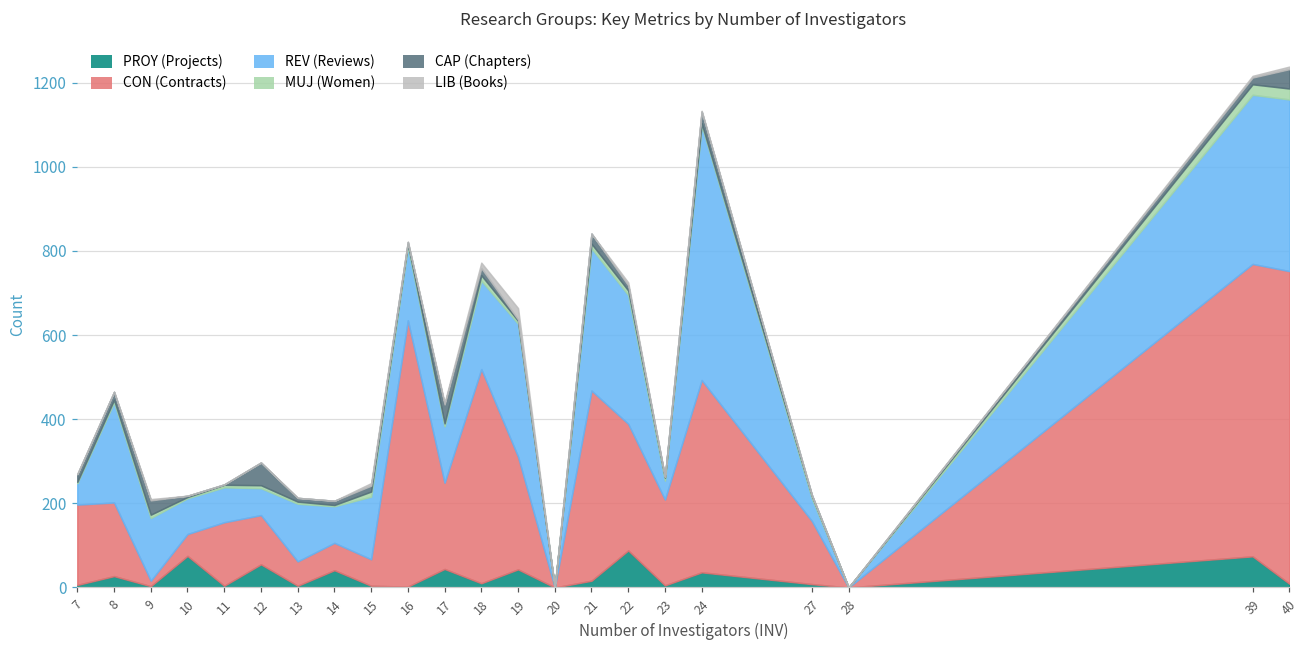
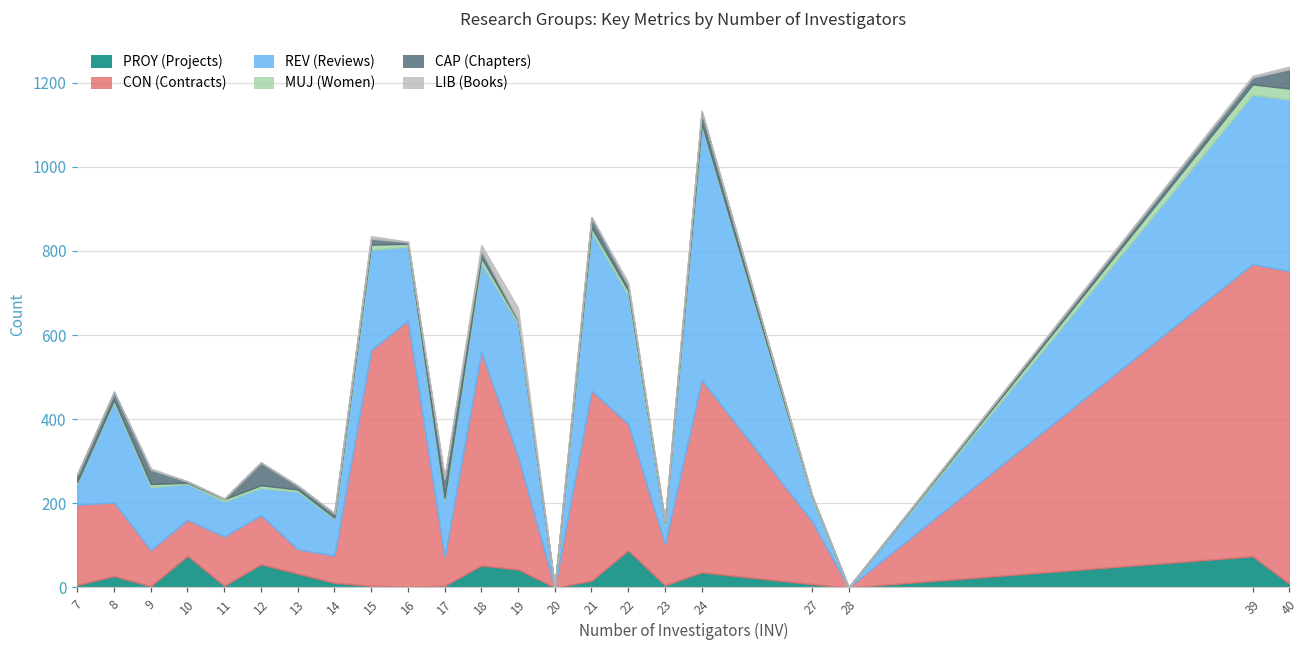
CON (Contracts), 9: 10 -> 90
CON (Contracts), 10: 50 -> 90
CON (Contracts), 11: 150 -> 120
PROY (Projects), 13: 0 -> 30
PROY (Projects), 14: 40 -> 10
CON (Contracts), 15: 60 -> 560
REV (Reviews), 15: 150 -> 240
PROY (Projects), 17: 40 -> 0
CON (Contracts), 17: 210 -> 70
PROY (Projects), 18: 10 -> 50
REV (Reviews), 21: 340 -> 380
CON (Contracts), 23: 200 -> 100
